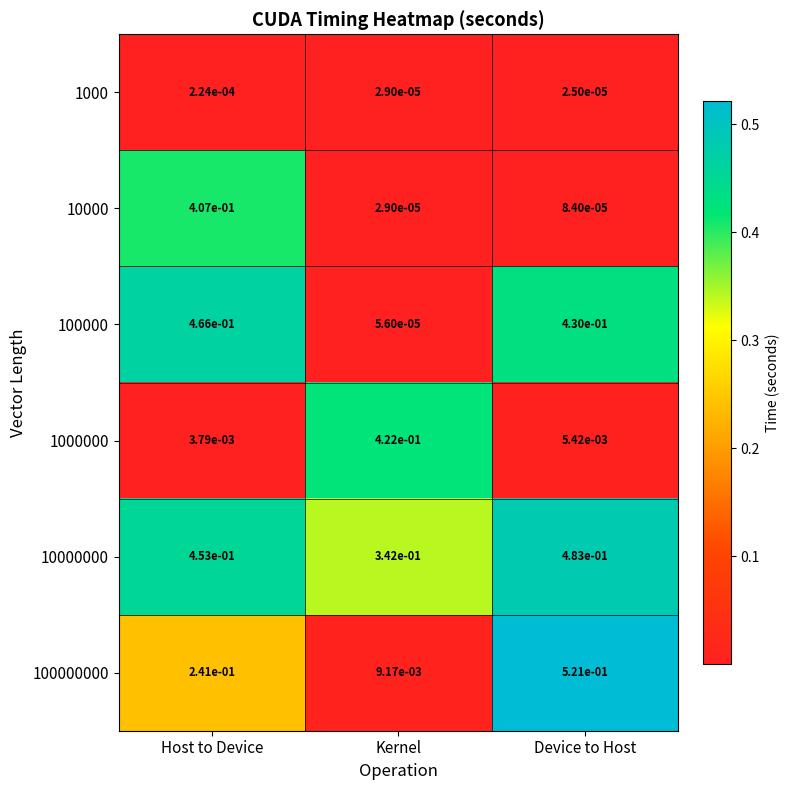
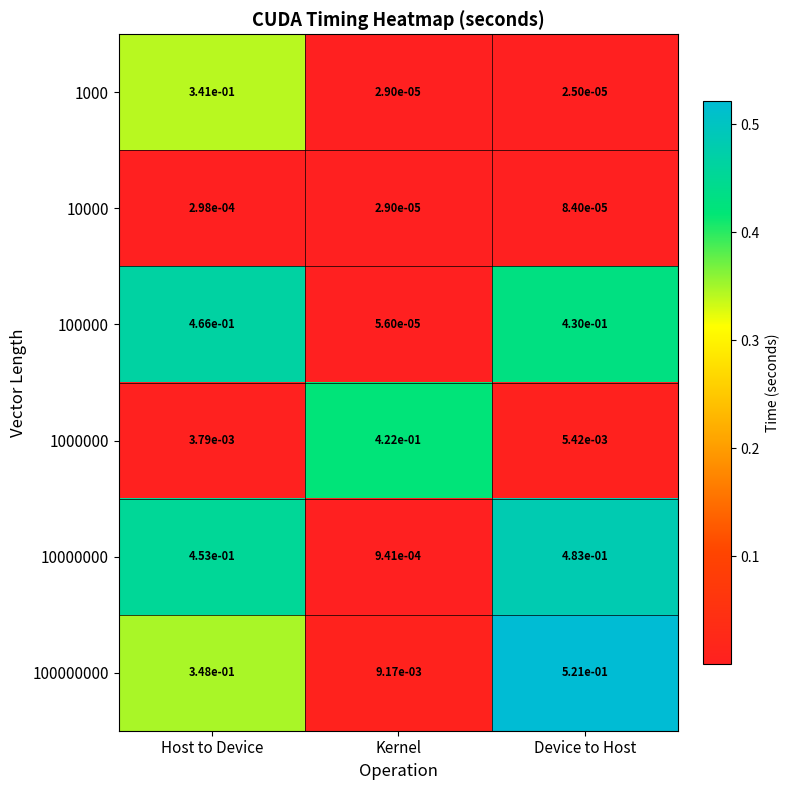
1000, Host to Device: 2.24e-04 -> 3.41e-01
10000, Host to Device: 4.07e-01 -> 2.98e-04
10000000, Kernel: 3.42e-01 -> 9.41e-04
100000000, Host to Device: 2.41e-01 -> 3.48e-01
